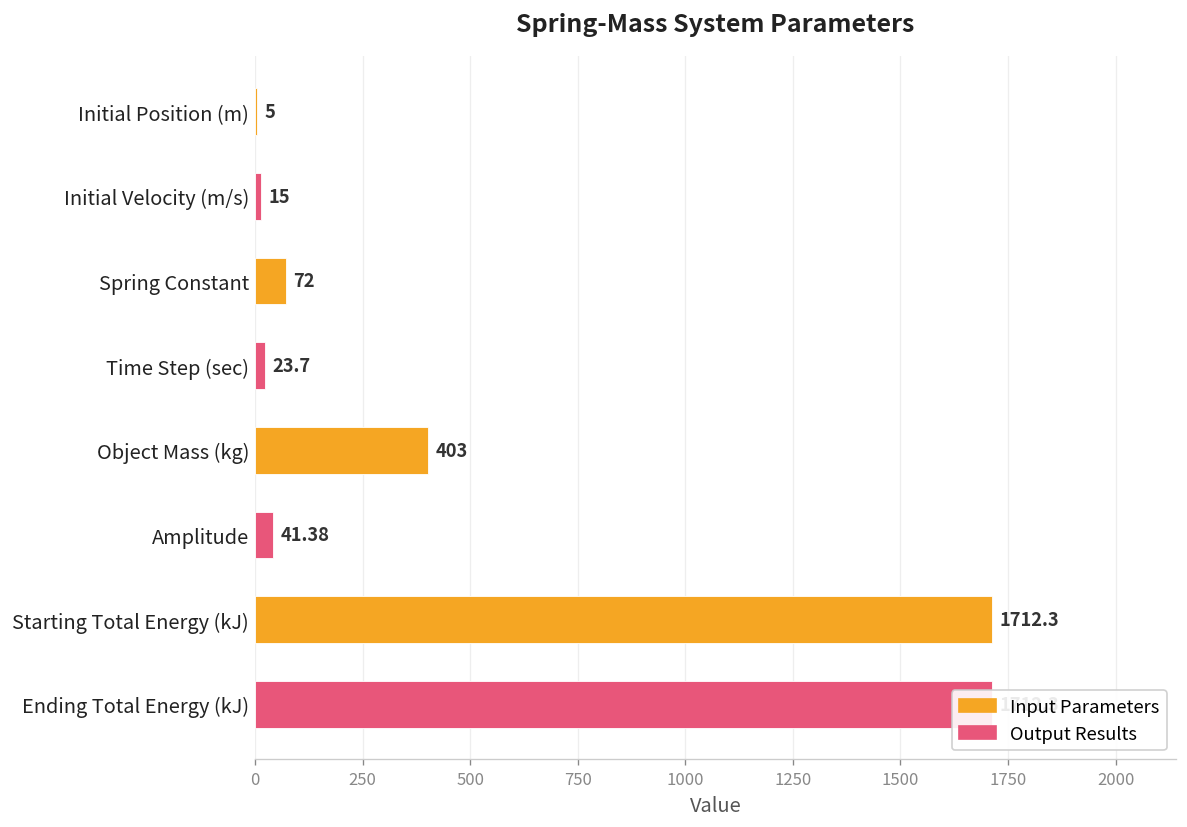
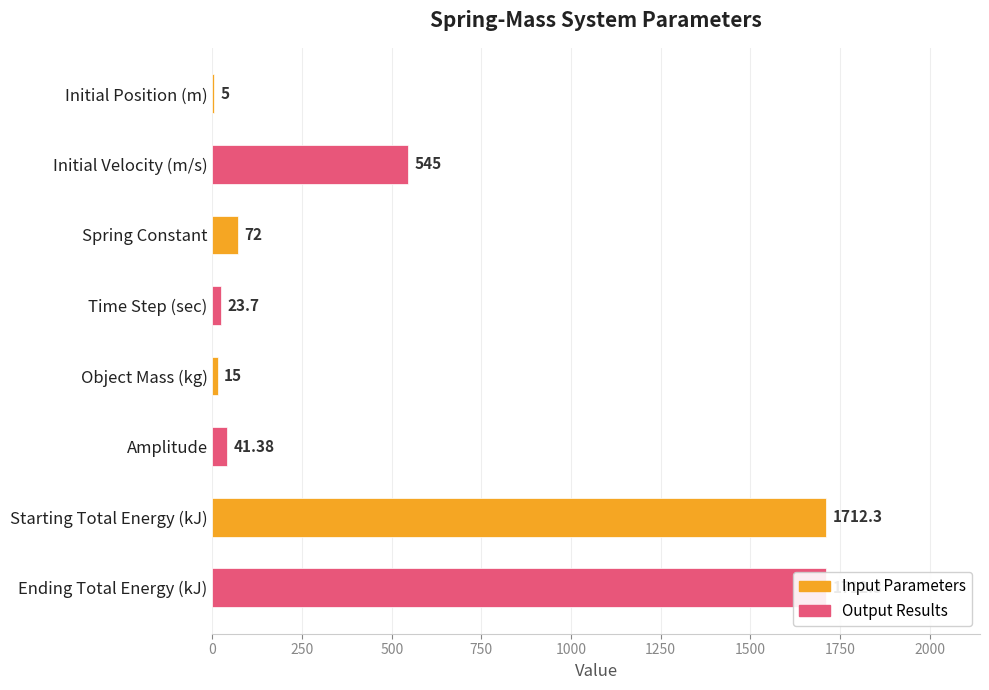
Initial Velocity (m/s): 15 -> 545
Object Mass (kg): 403 -> 15
